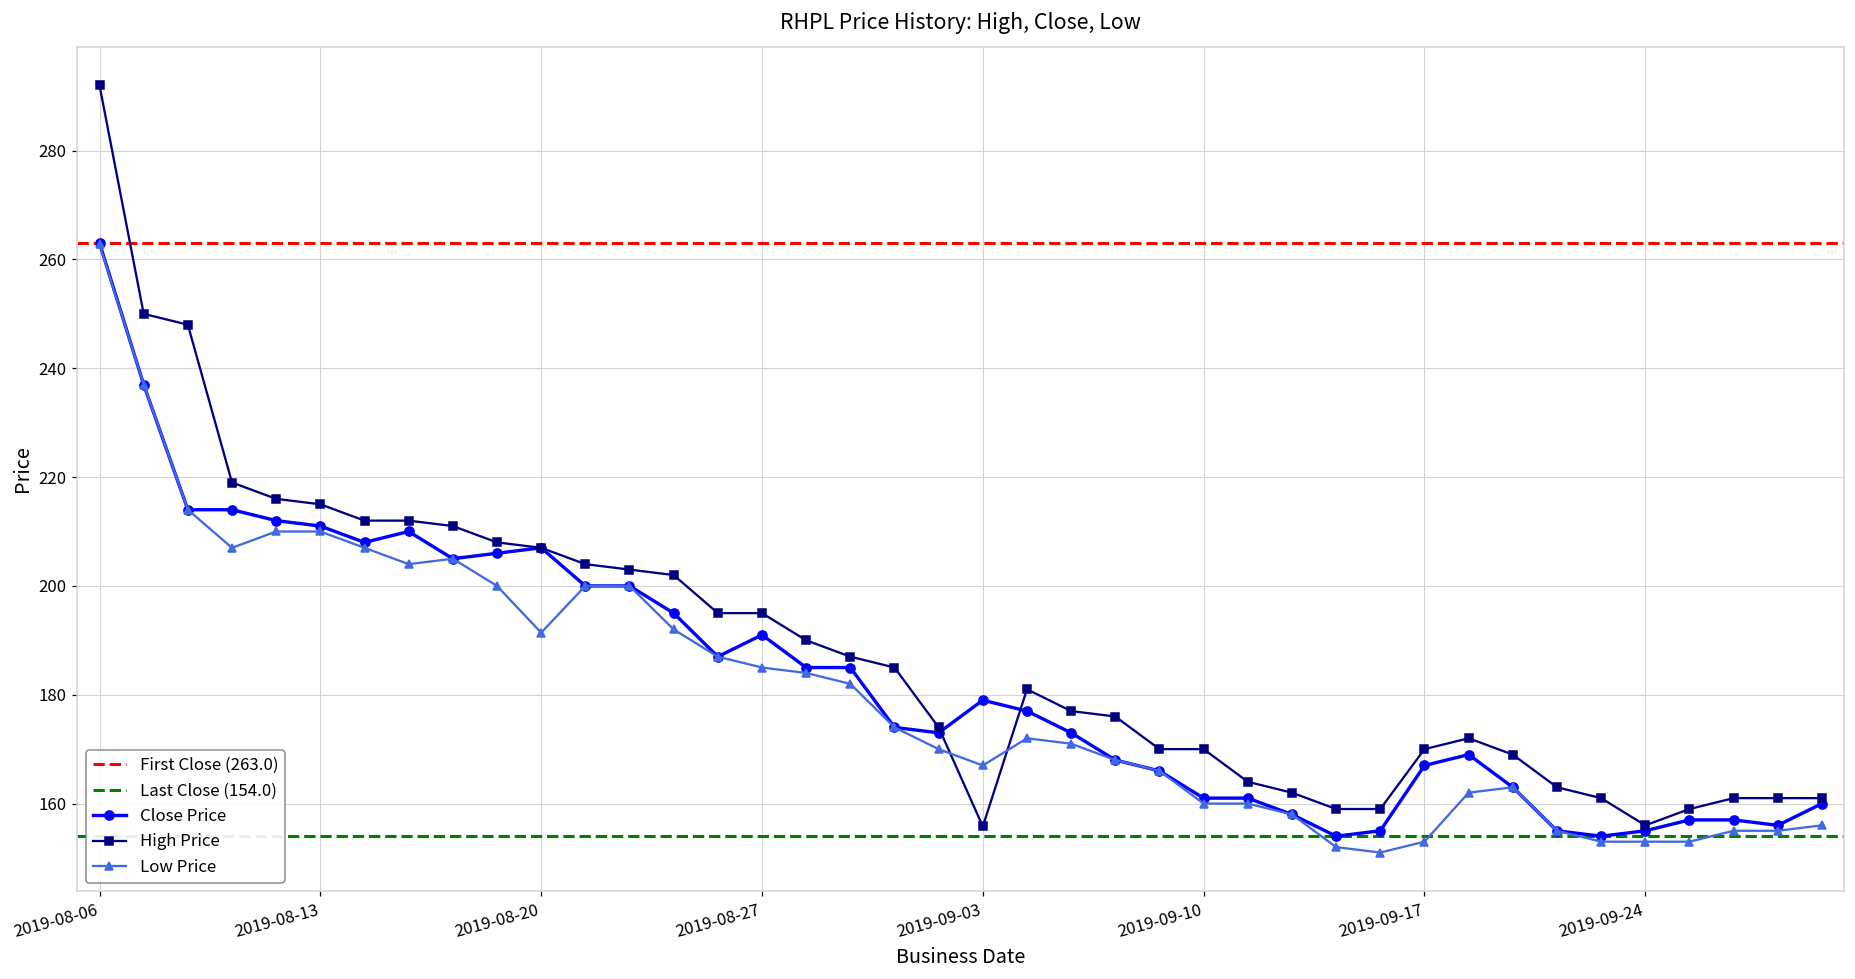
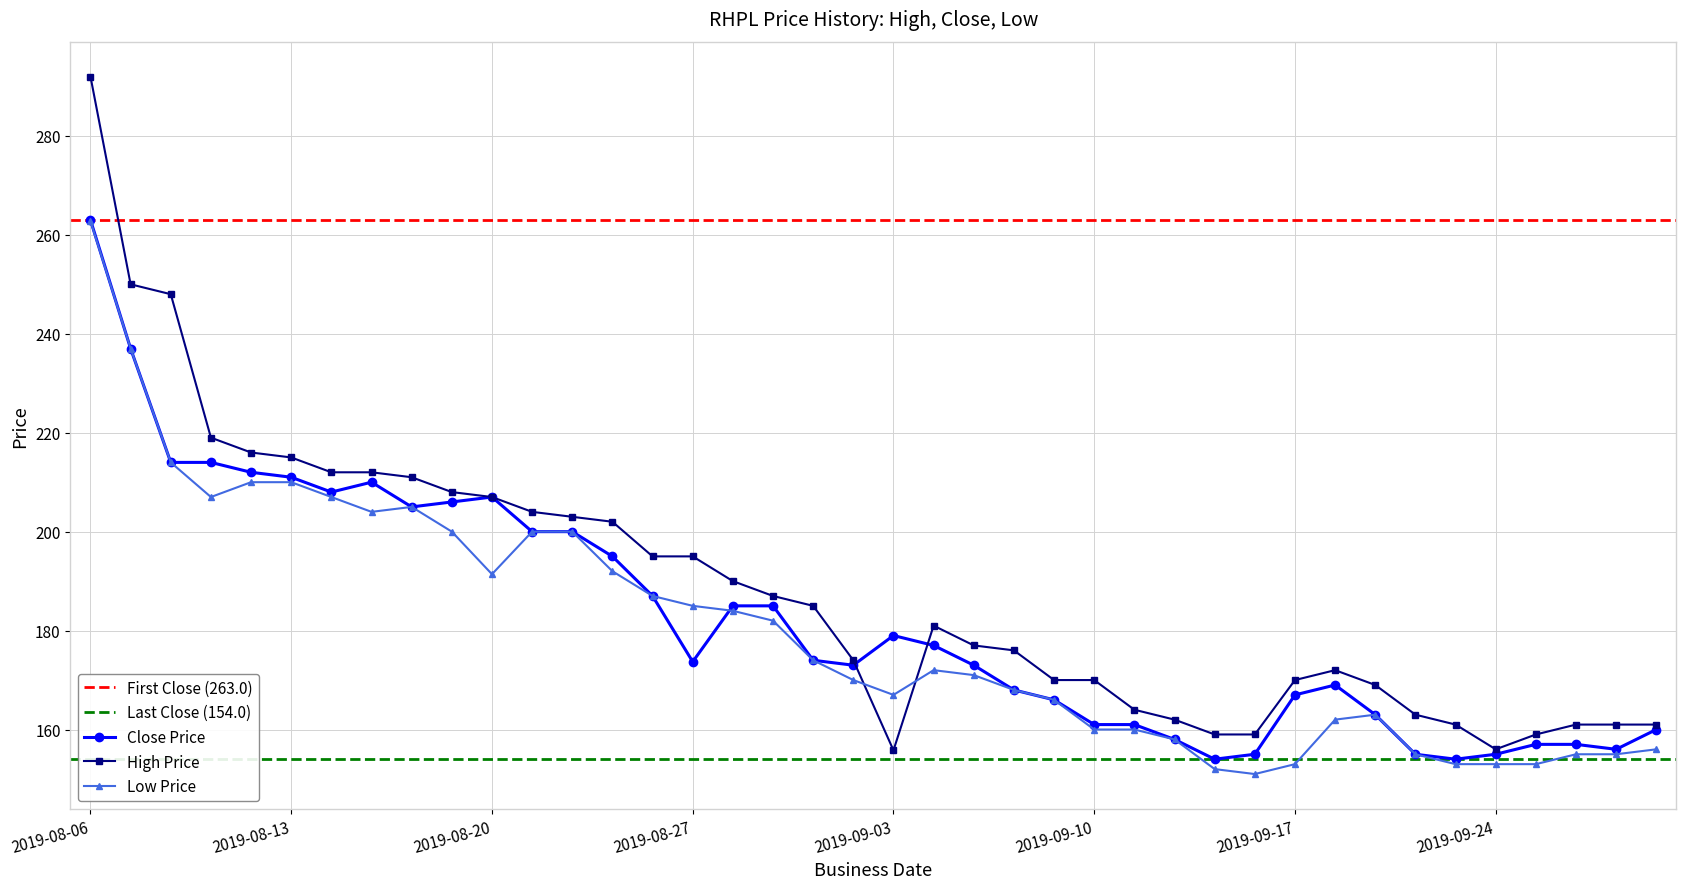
Close Price, 2019-08-27: 191 -> 174
